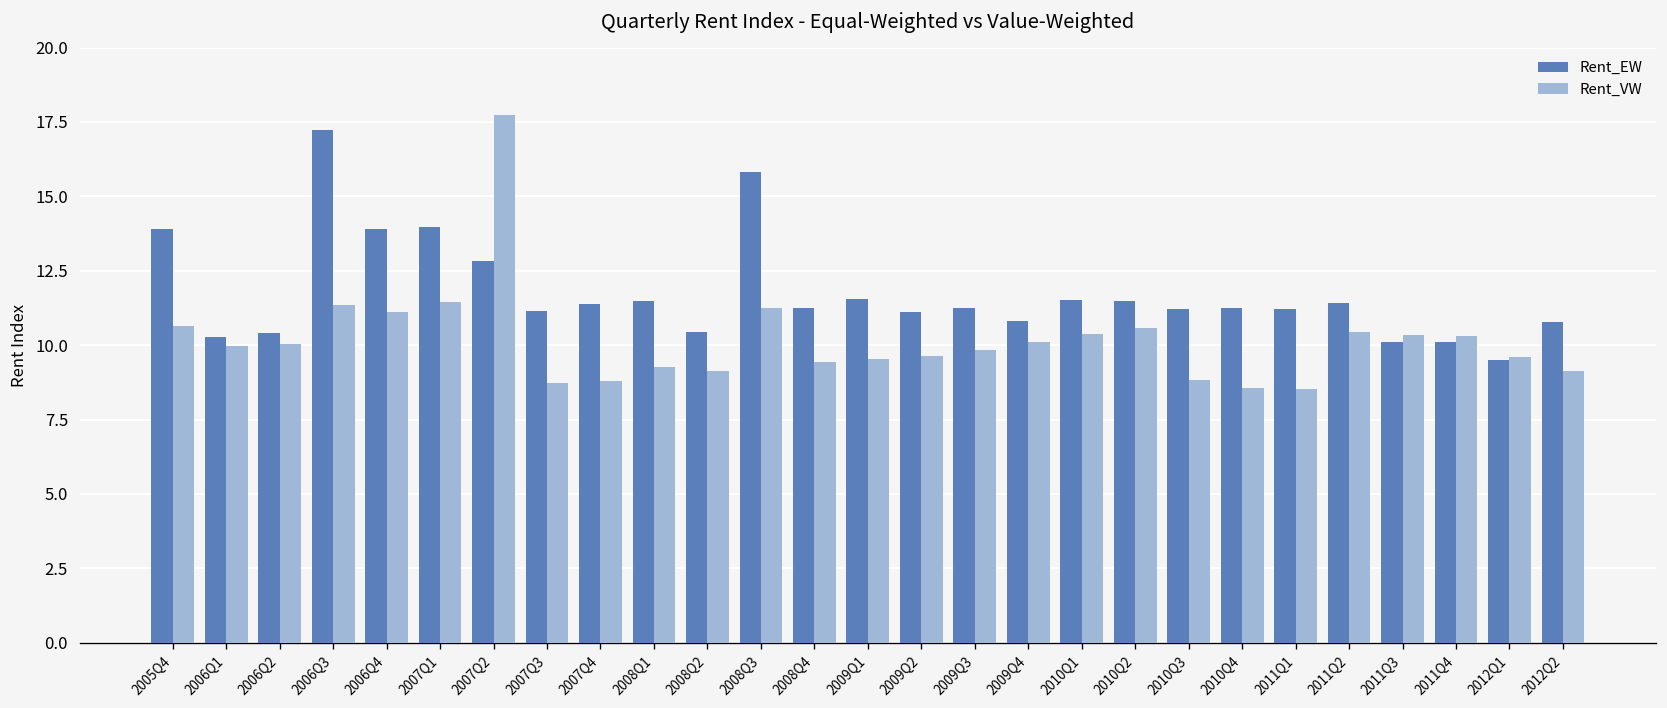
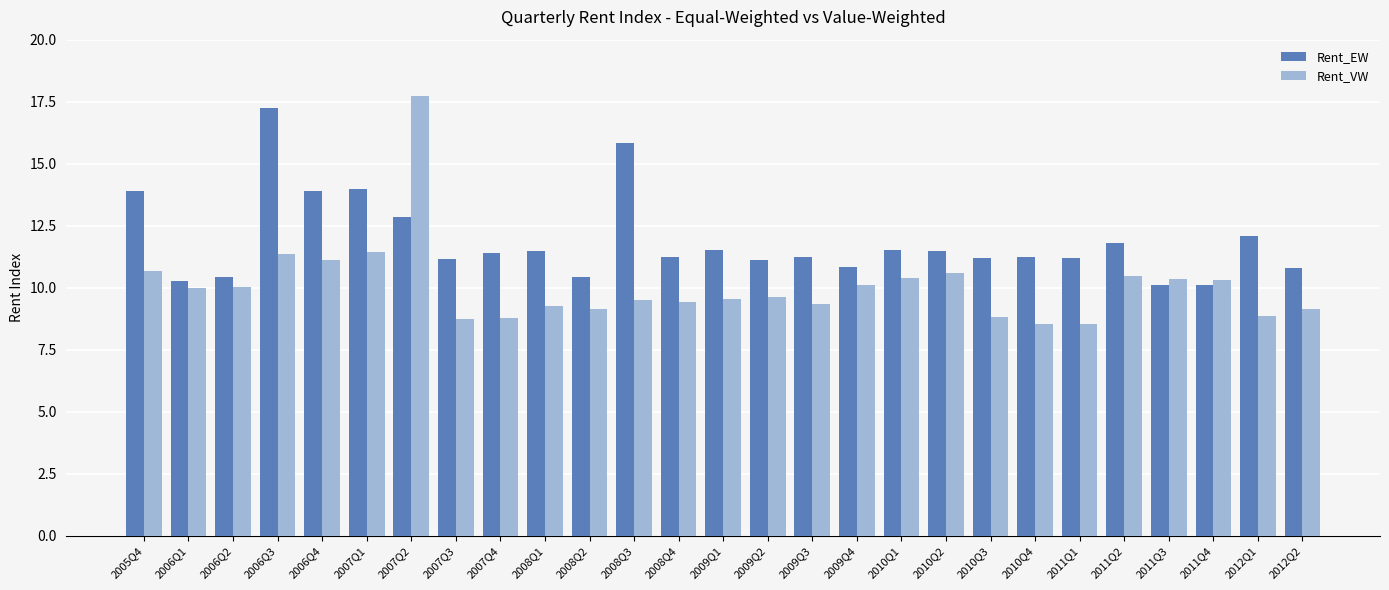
Rent_VW, 2008Q3: 11.2 -> 9.5
Rent_VW, 2009Q3: 9.8 -> 9.3
Rent_EW, 2011Q2: 11.4 -> 11.8
Rent_EW, 2012Q1: 9.5 -> 12.1
Rent_VW, 2012Q1: 9.6 -> 8.9
